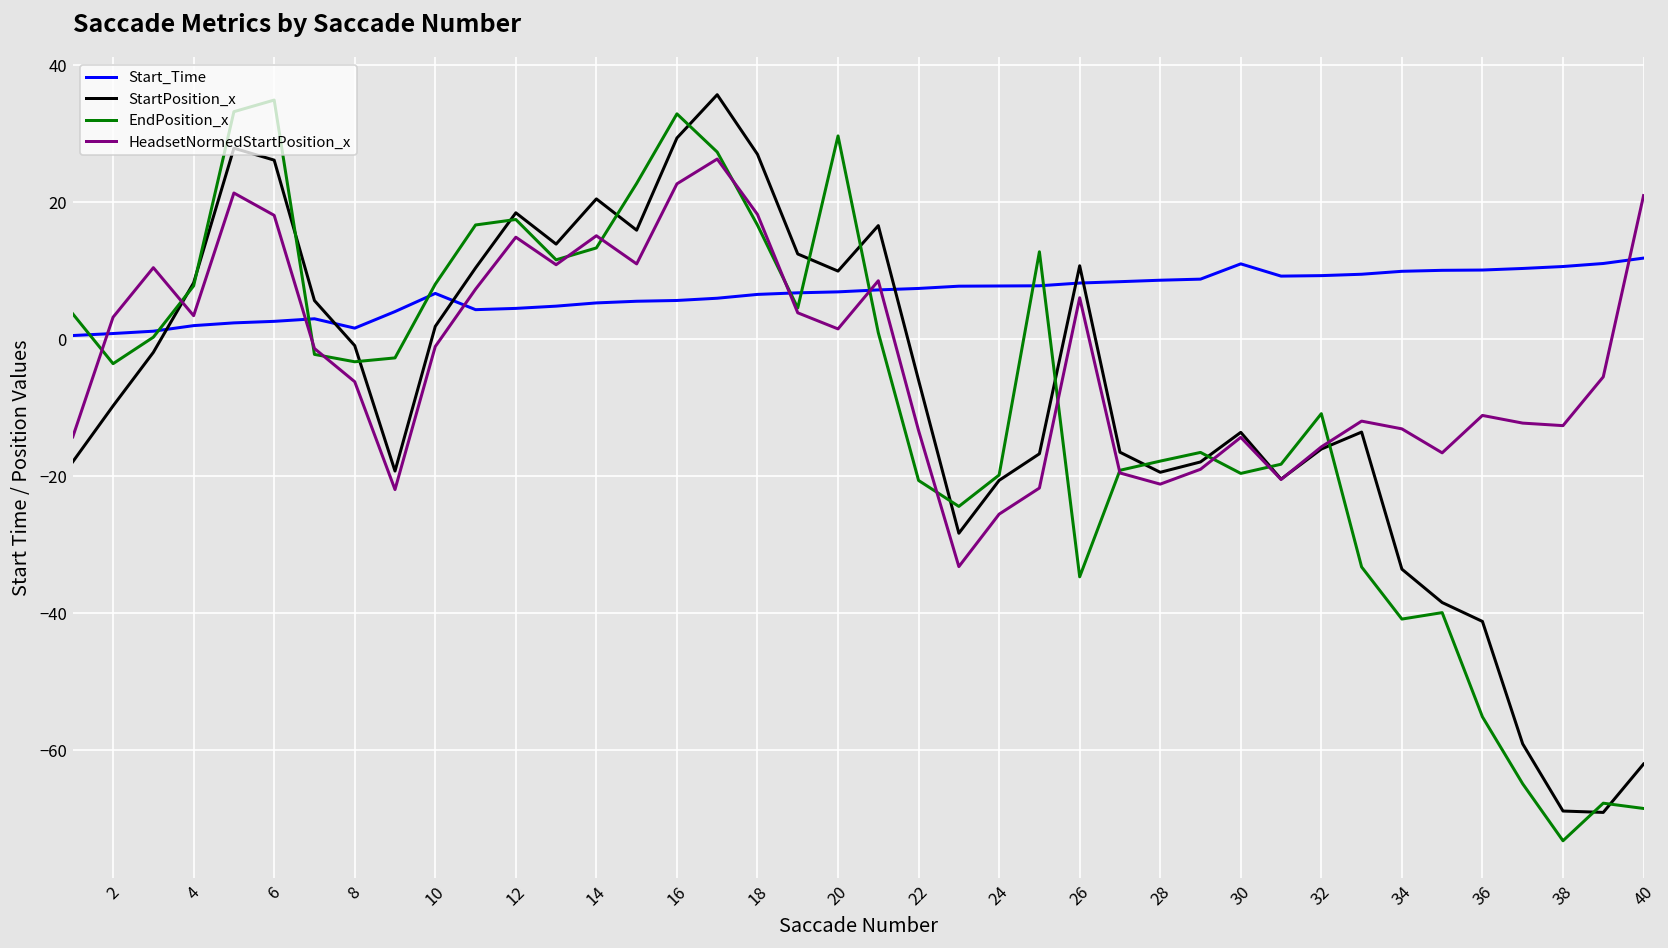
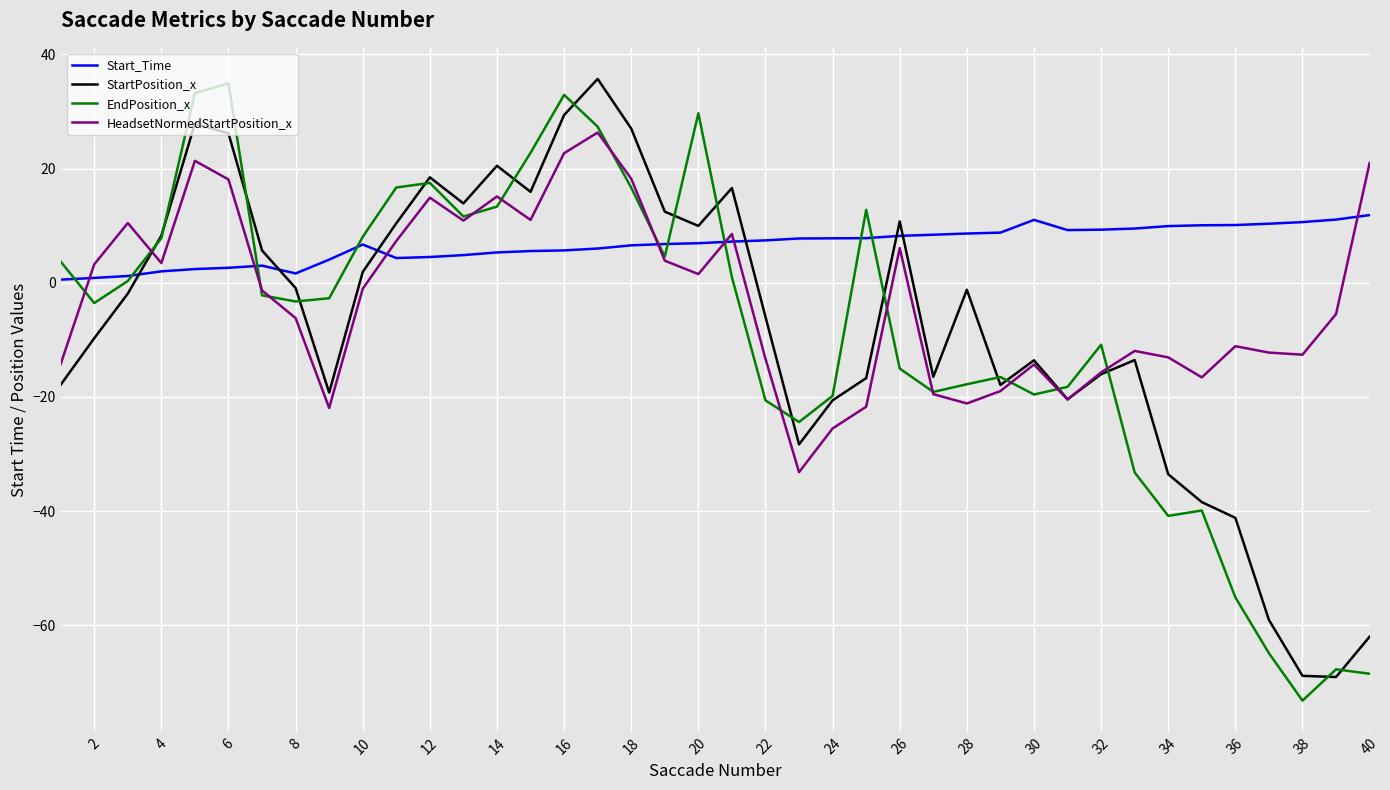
EndPosition_x, 26: -35 -> -15
StartPosition_x, 28: -19 -> -1
